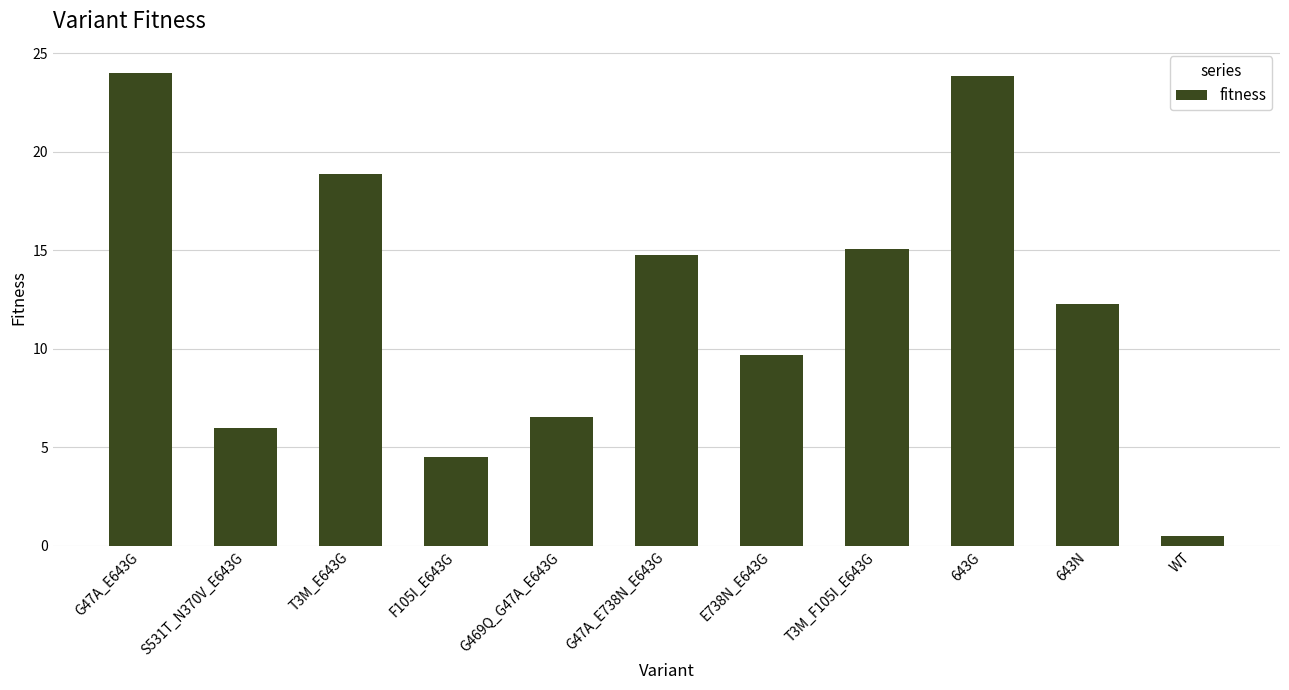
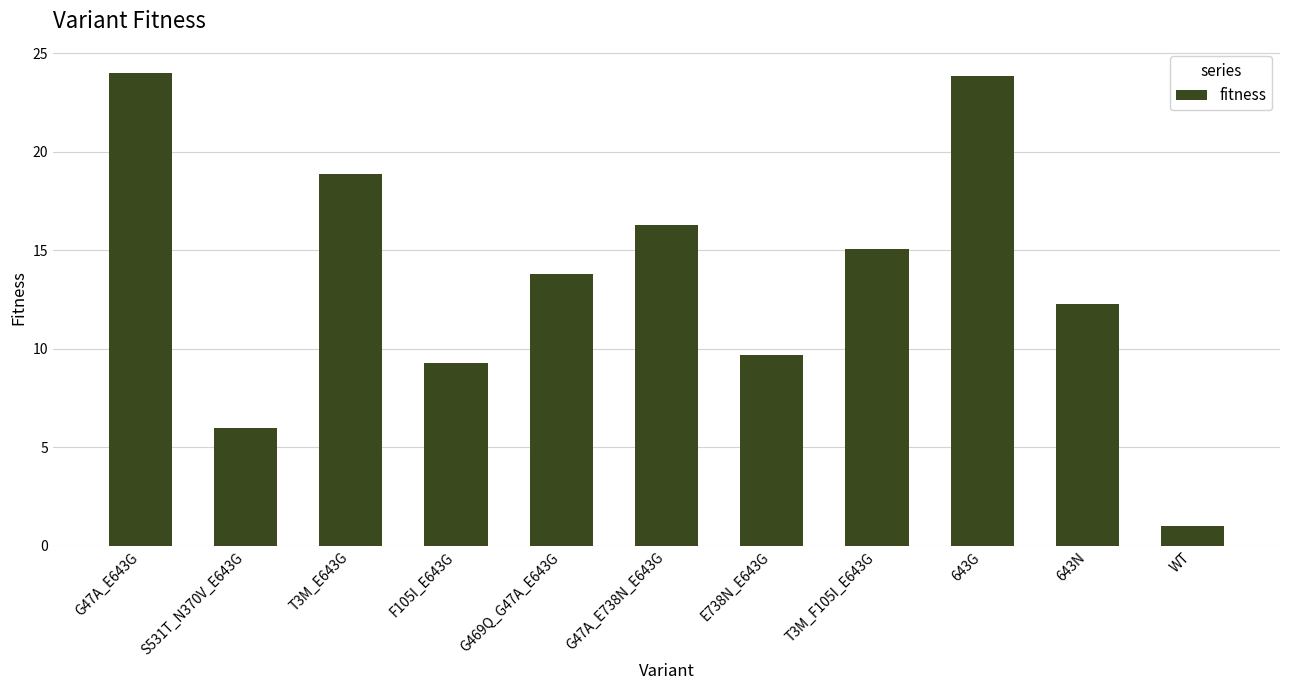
F105I_E643G: 4.5 -> 9.3
G469Q_G47A_E643G: 6.5 -> 13.8
G47A_E738N_E643G: 14.8 -> 16.3
WT: 0.5 -> 1.0
